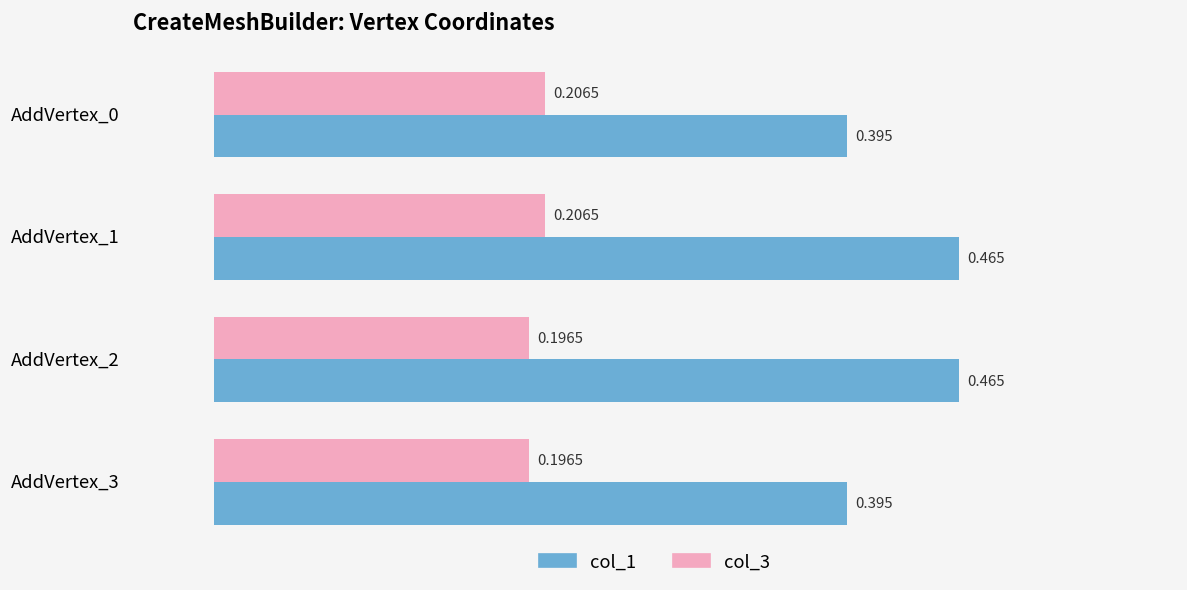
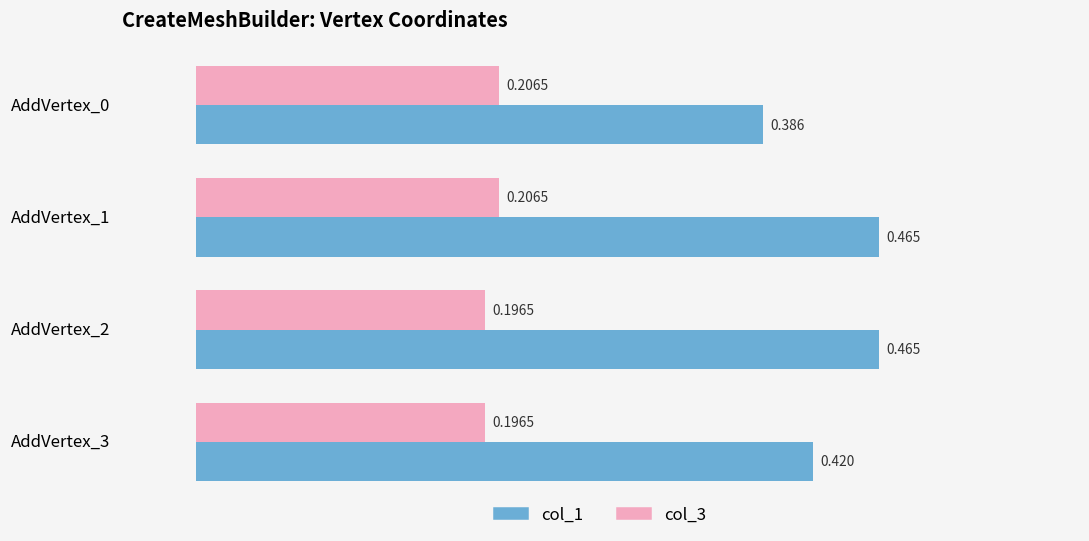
col_1, AddVertex_0: 0.395 -> 0.386
col_1, AddVertex_3: 0.395 -> 0.420
